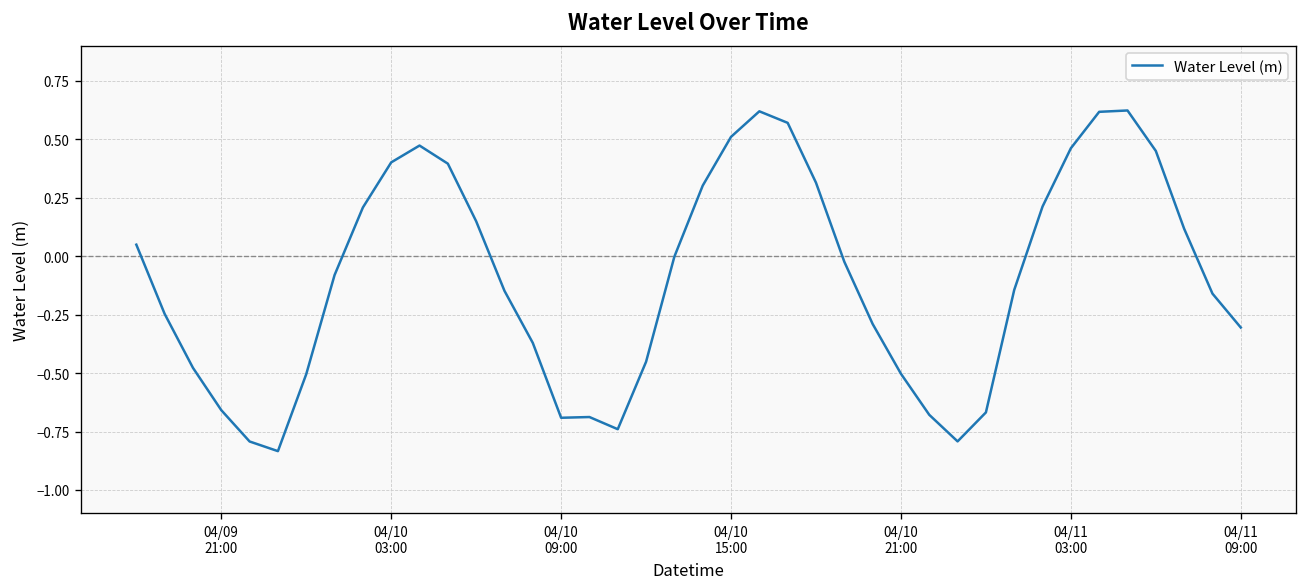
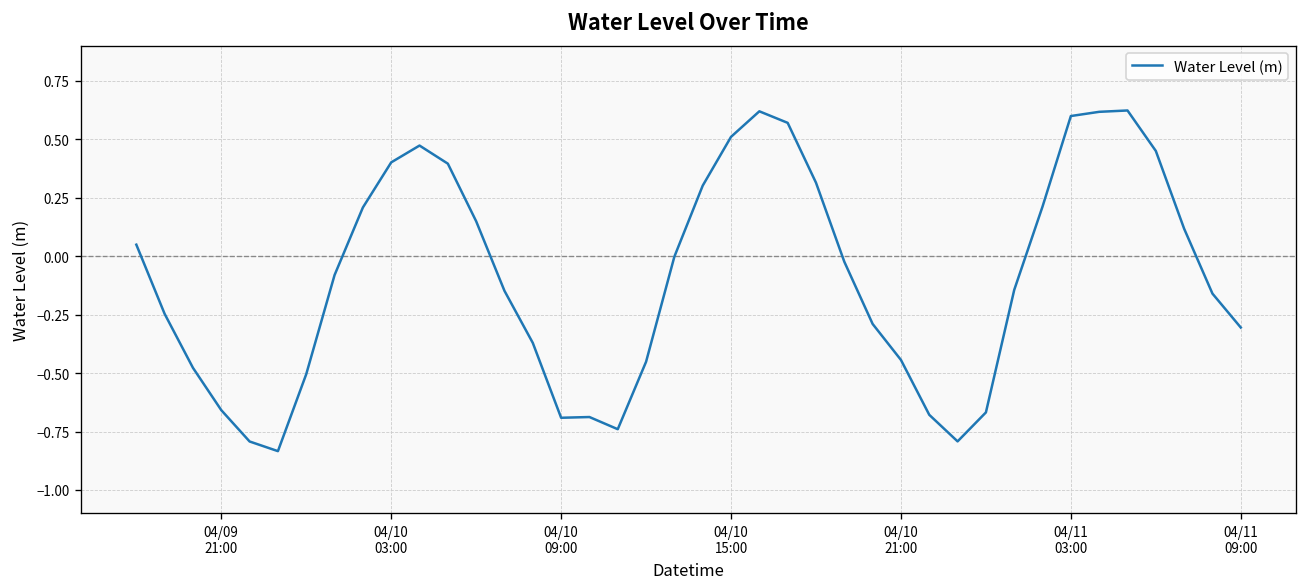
04/10 21:00: -0.50 -> -0.44
04/11 03:00: 0.46 -> 0.60
